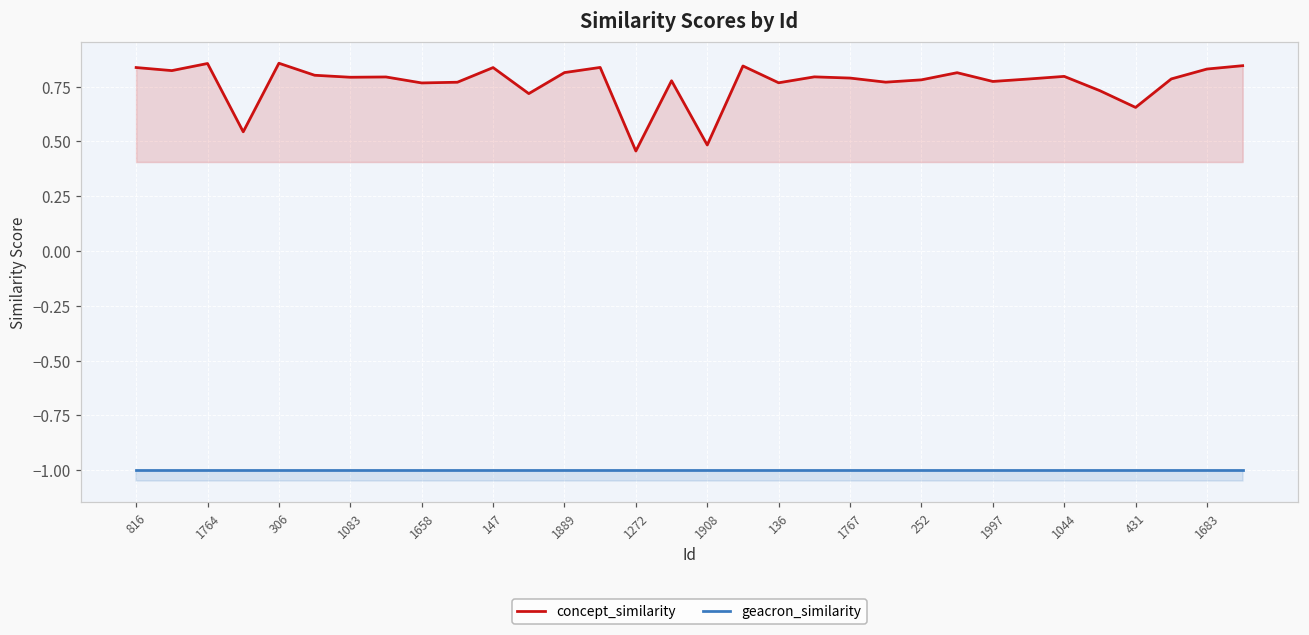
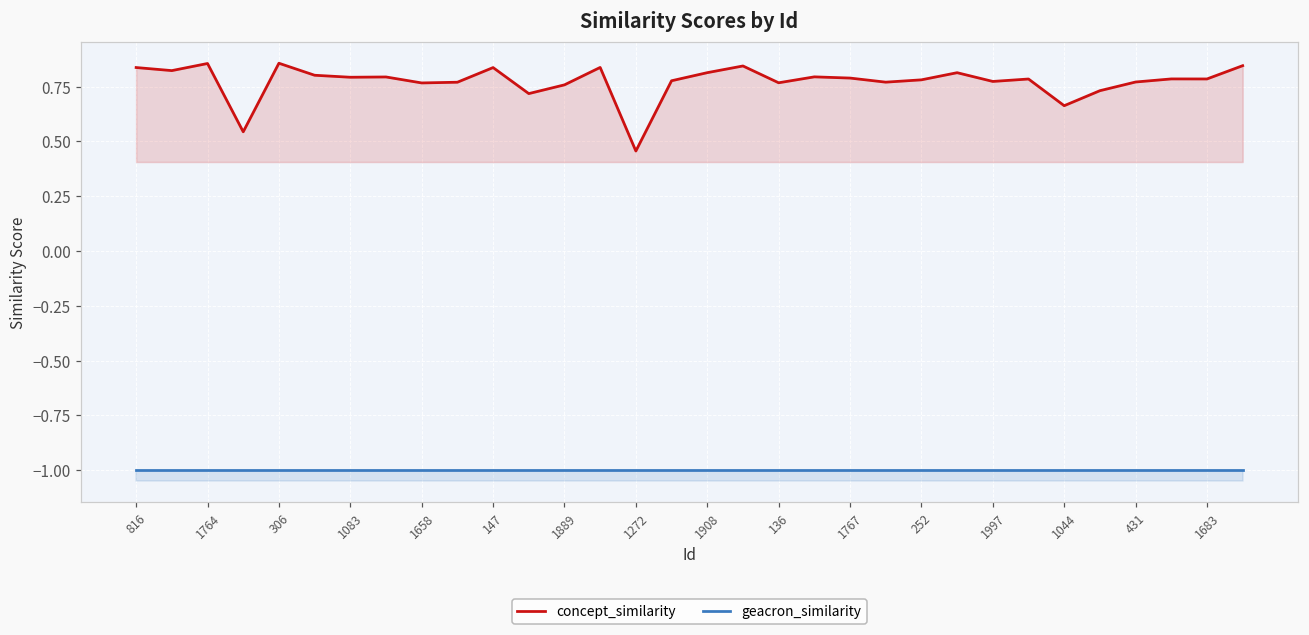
concept_similarity, 1889: 0.81 -> 0.76
concept_similarity, 1908: 0.48 -> 0.81
concept_similarity, 1044: 0.80 -> 0.66
concept_similarity, 431: 0.66 -> 0.77
concept_similarity, 1683: 0.83 -> 0.79
